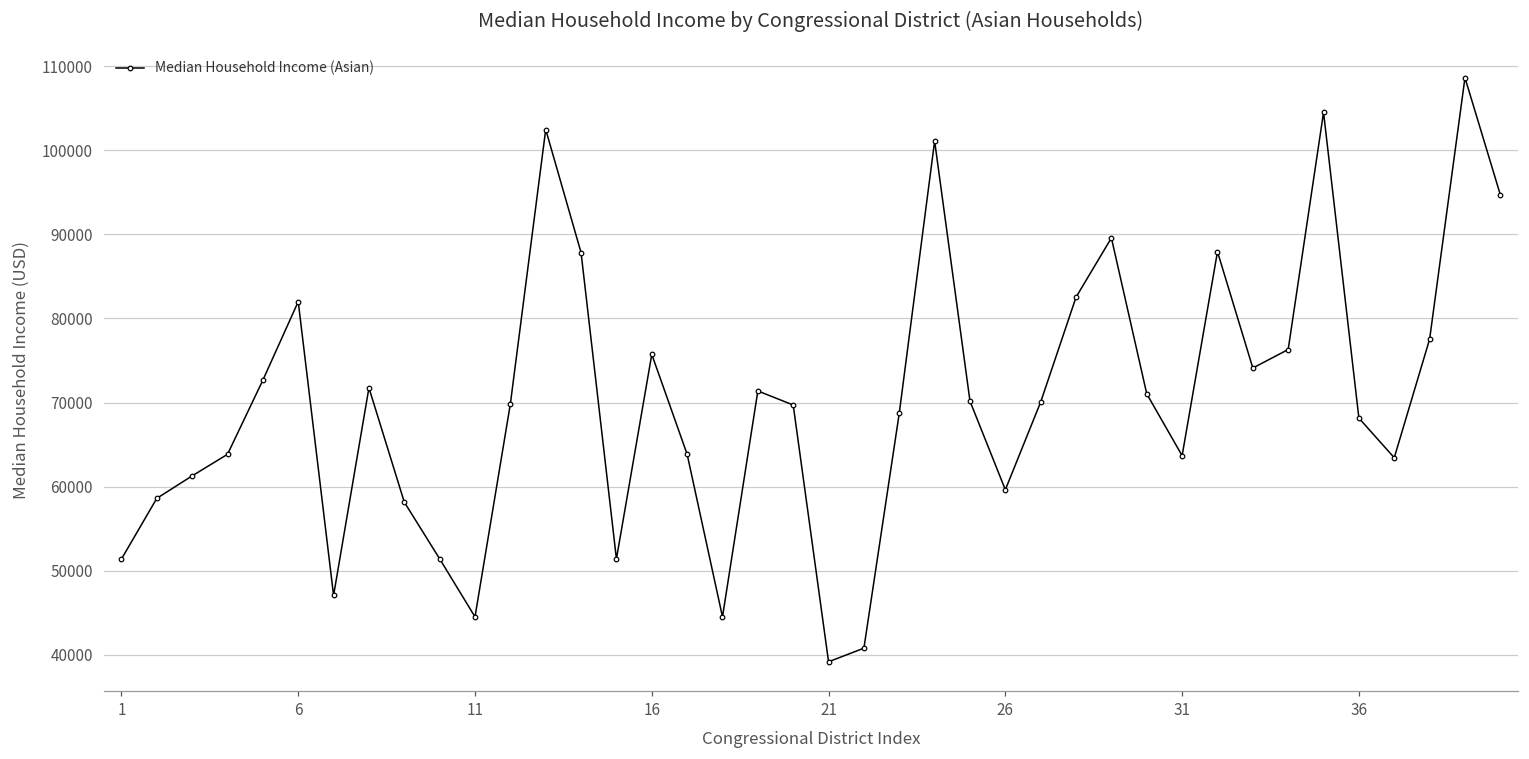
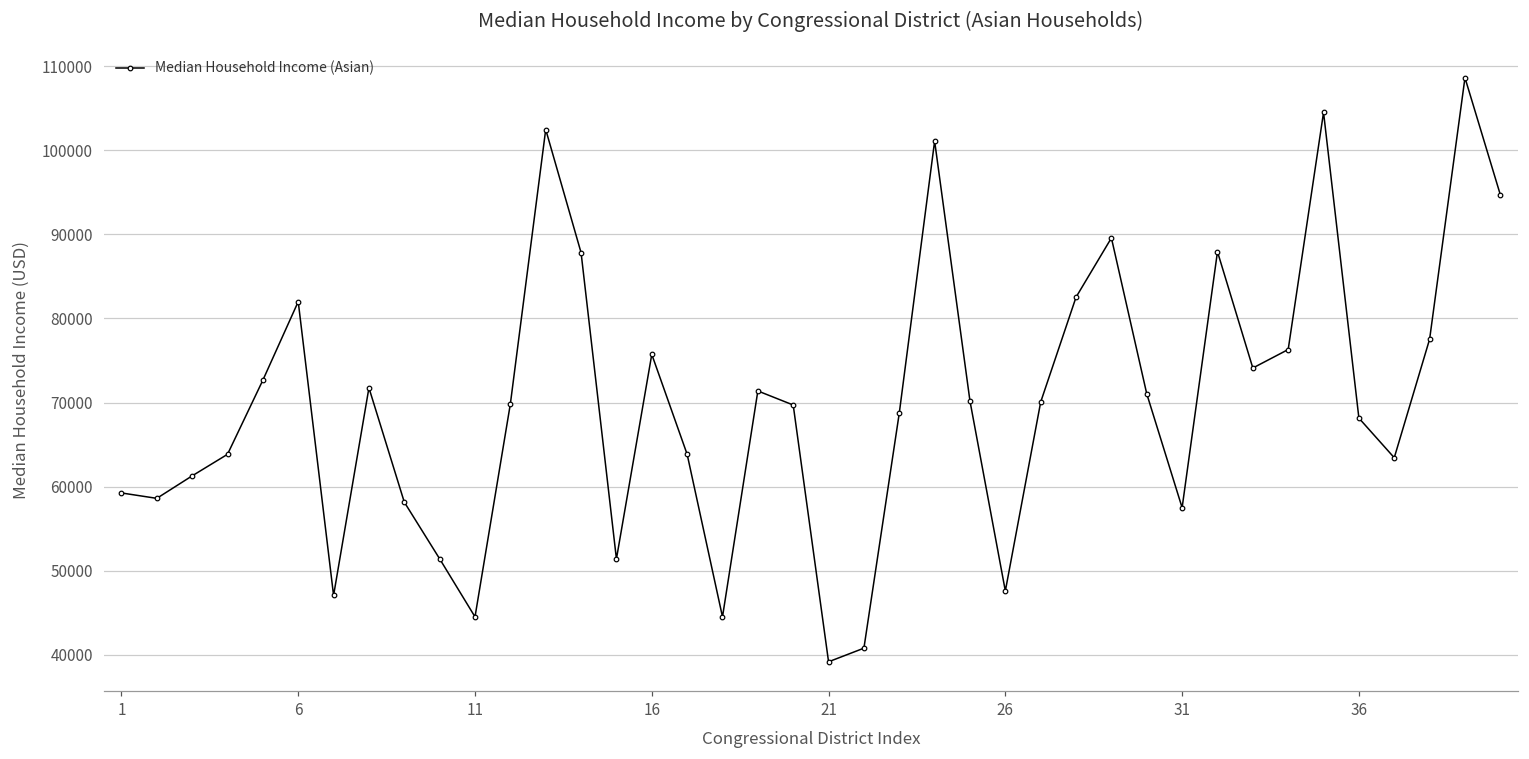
1: 51000 -> 59000
26: 60000 -> 48000
31: 64000 -> 57000
